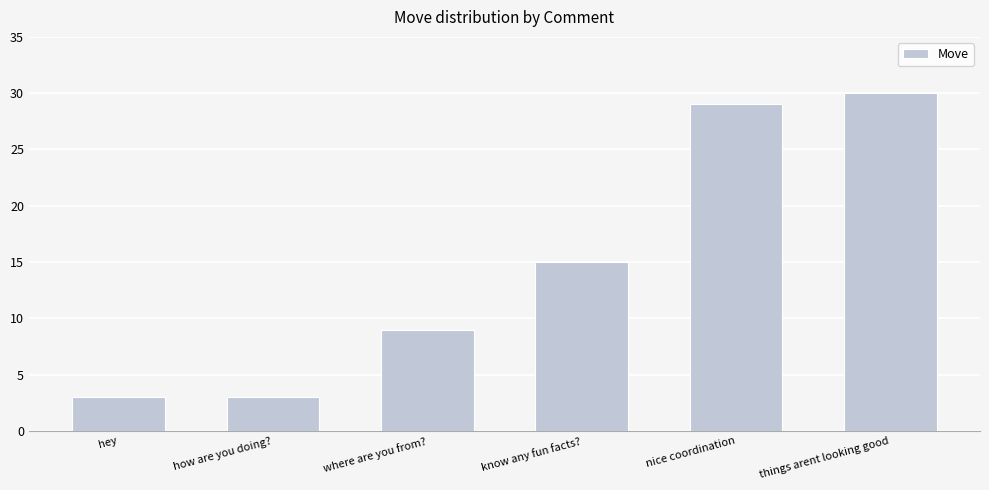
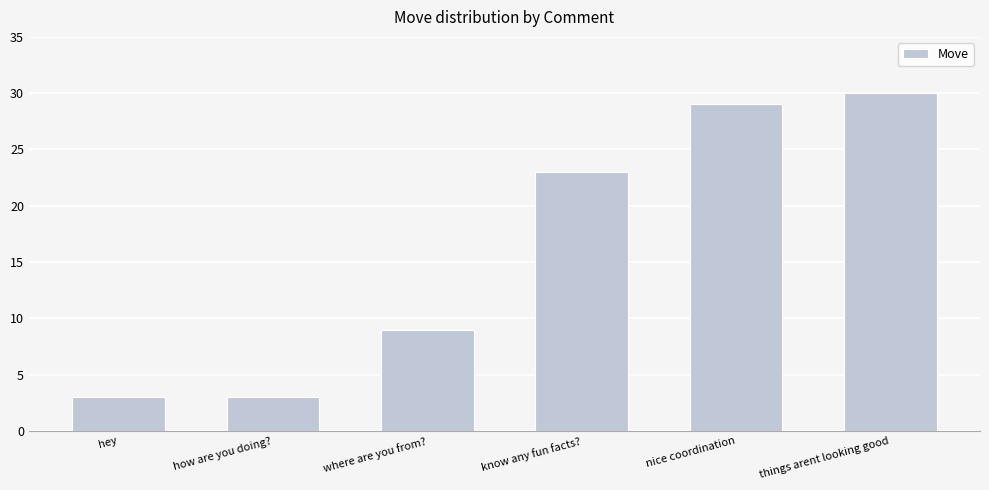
know any fun facts?: 15 -> 23
